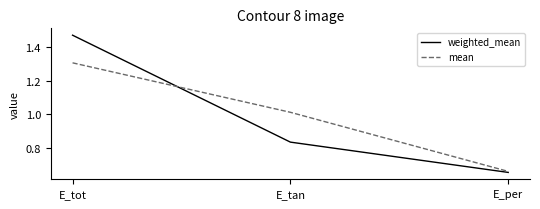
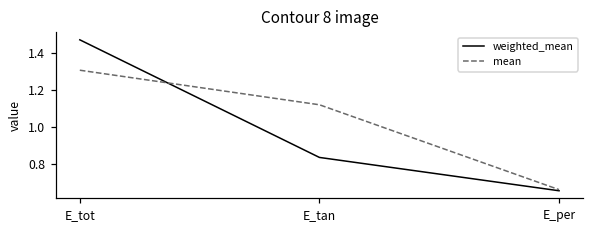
mean, E_tan: 1.01 -> 1.12
